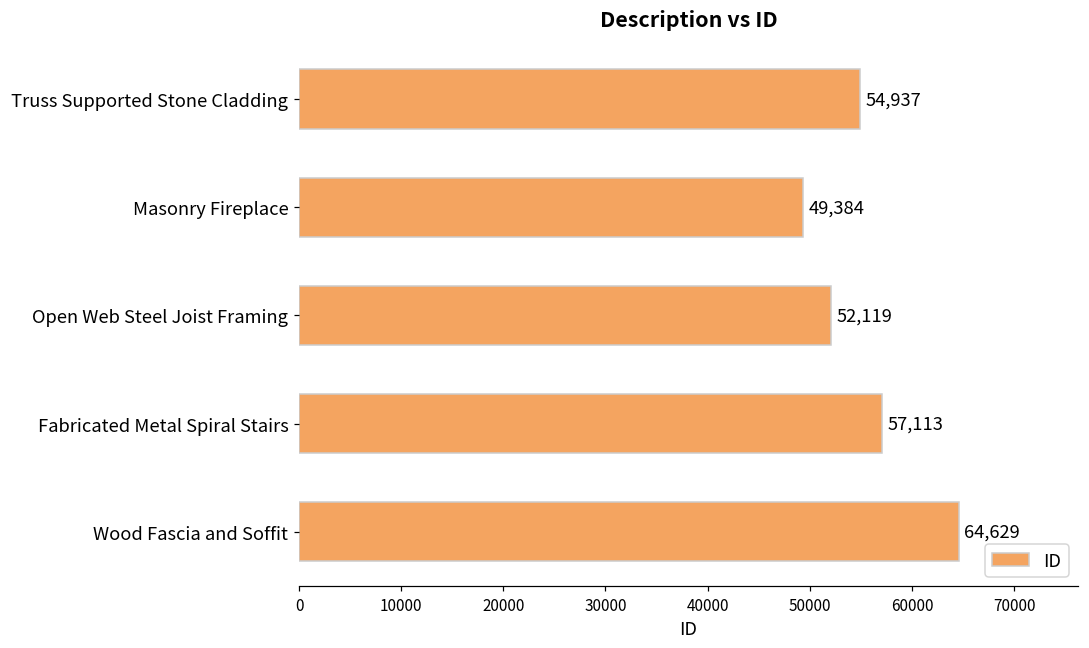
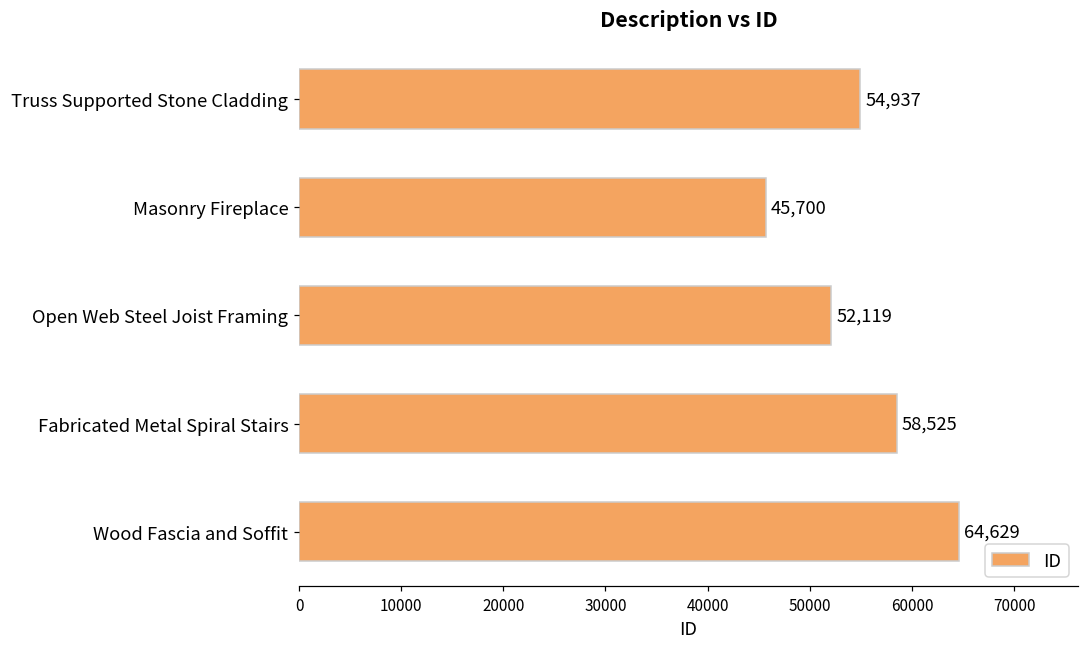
Masonry Fireplace: 49,384 -> 45,700
Fabricated Metal Spiral Stairs: 57,113 -> 58,525
